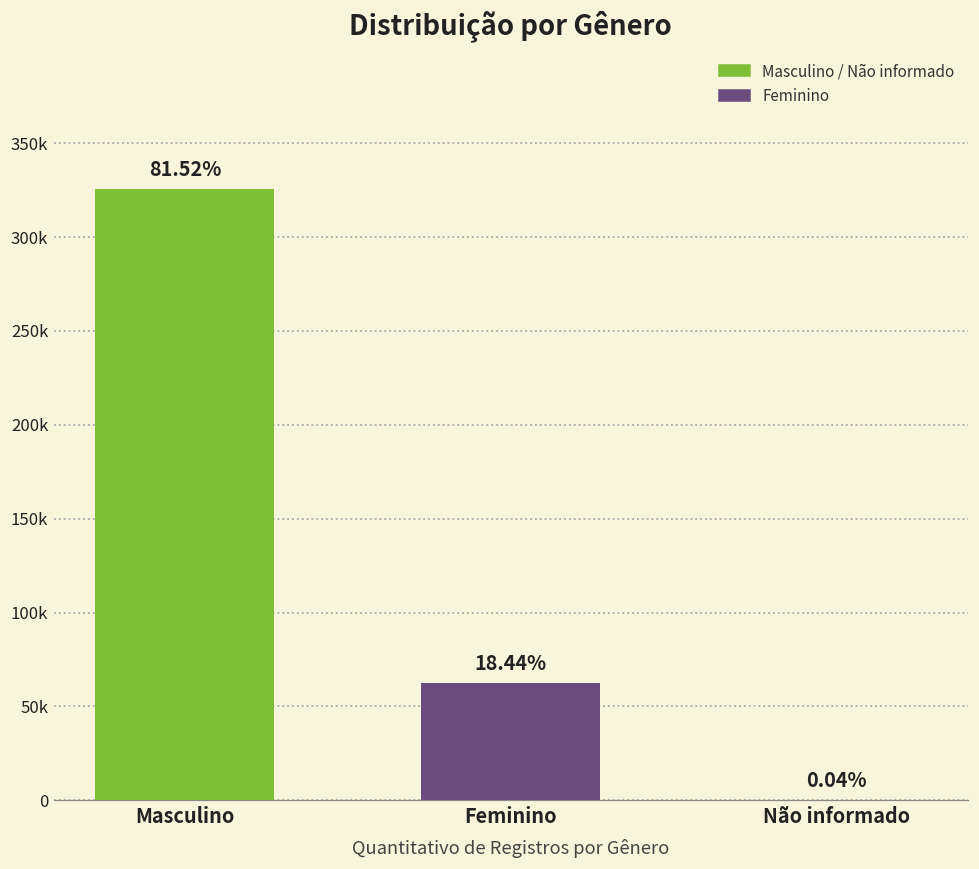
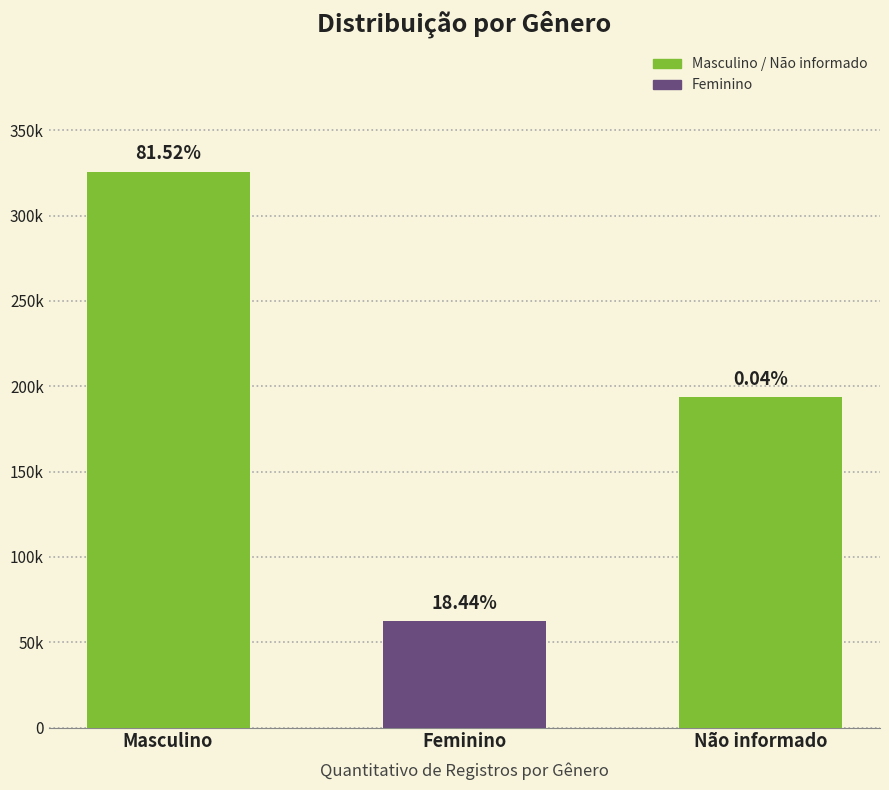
Não informado: 0 -> 194000
